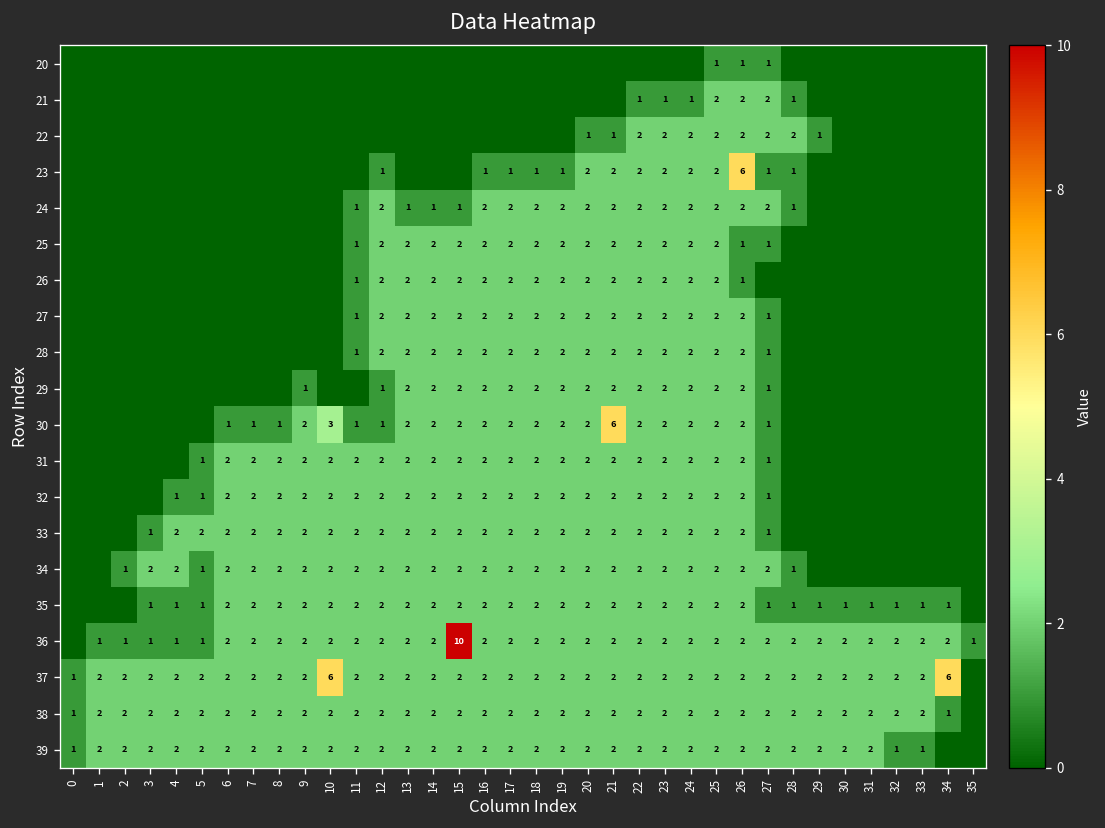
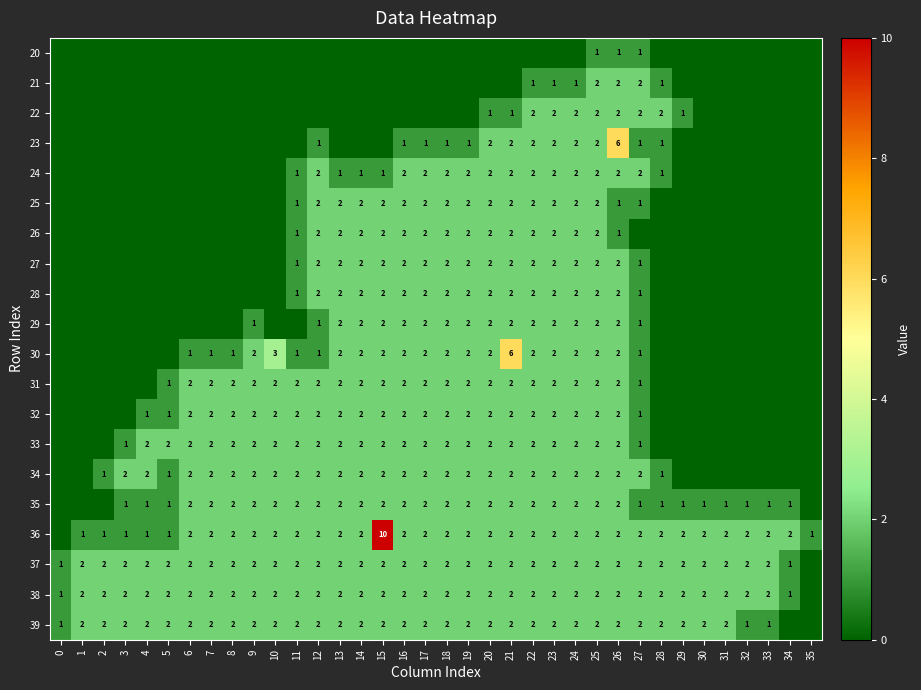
37, 10: 6 -> 2
37, 34: 6 -> 1
